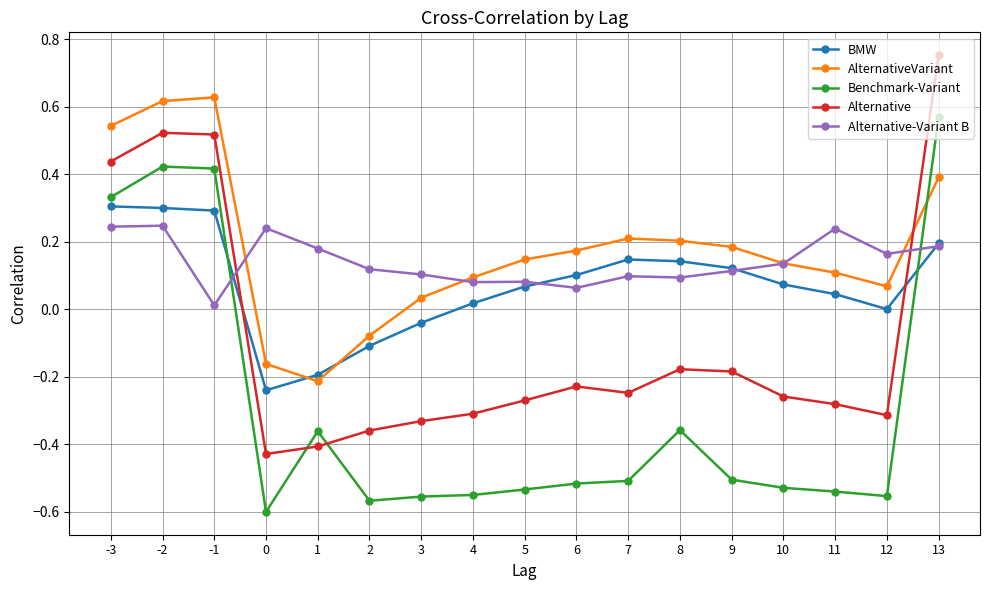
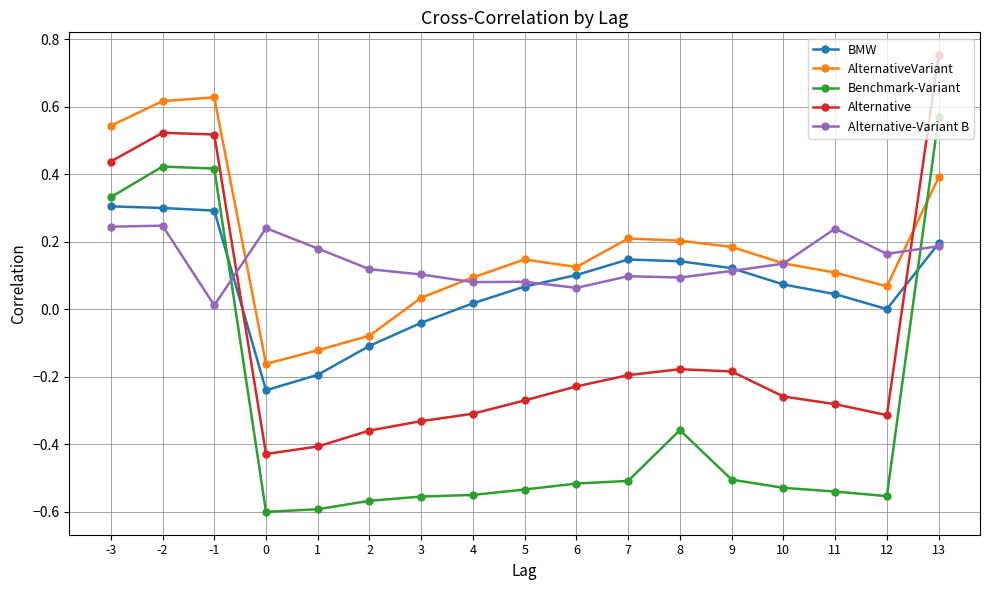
AlternativeVariant, 1: -0.21 -> -0.12
Benchmark-Variant, 1: -0.36 -> -0.59
AlternativeVariant, 6: 0.17 -> 0.13
Alternative, 7: -0.25 -> -0.19
